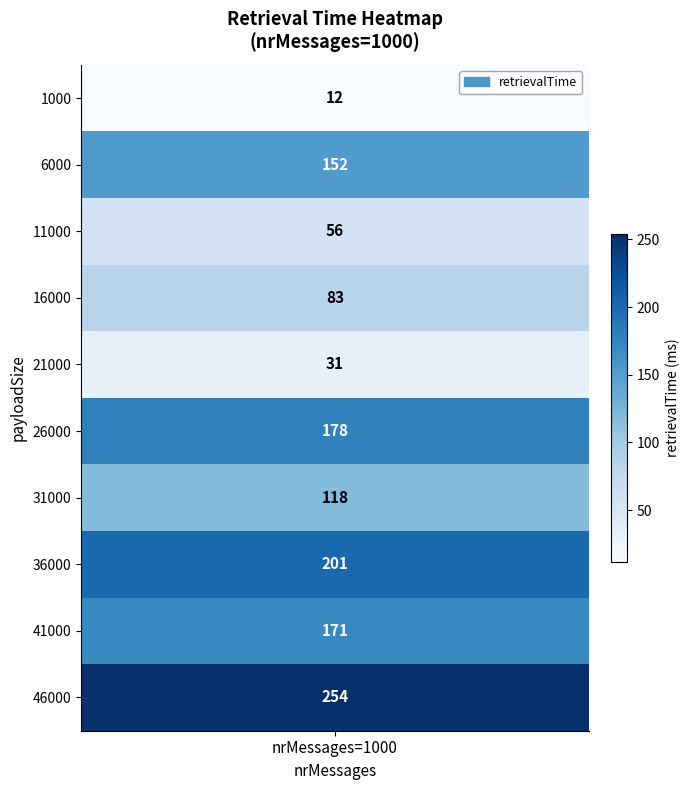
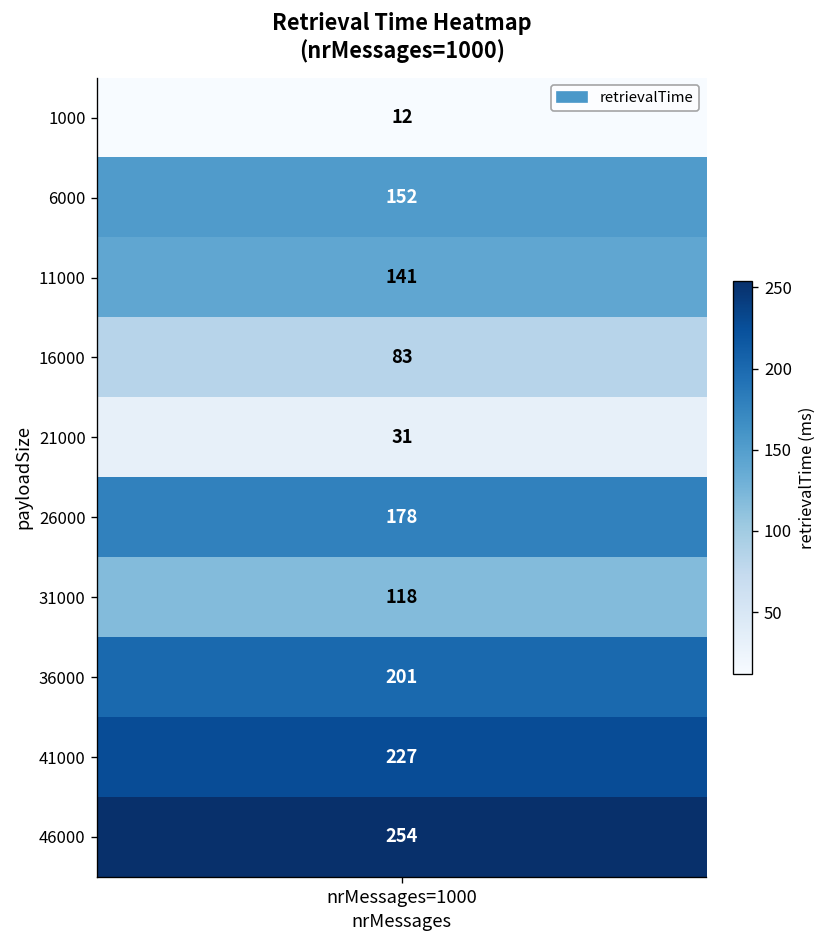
11000, nrMessages=1000: 56 -> 141
41000, nrMessages=1000: 171 -> 227
